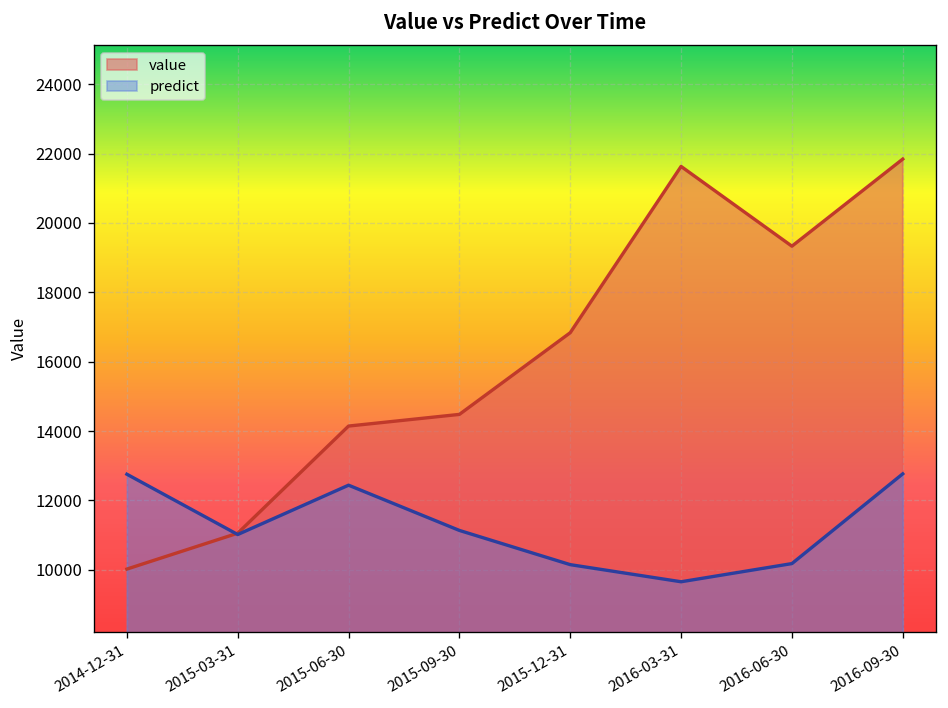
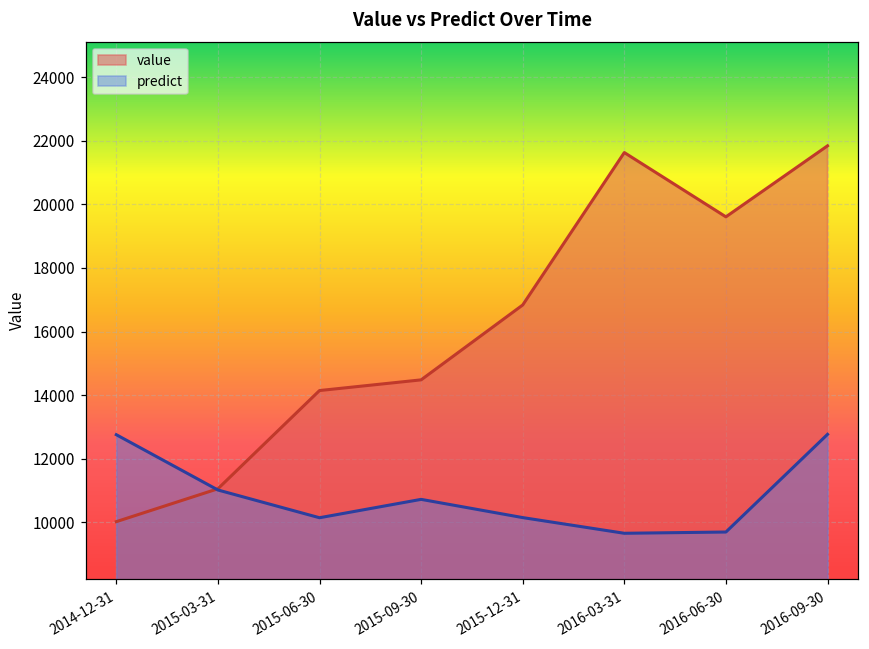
predict, 2015-06-30: 12400 -> 10100
predict, 2015-09-30: 11100 -> 10700
value, 2016-06-30: 19300 -> 19600
predict, 2016-06-30: 10200 -> 9700
